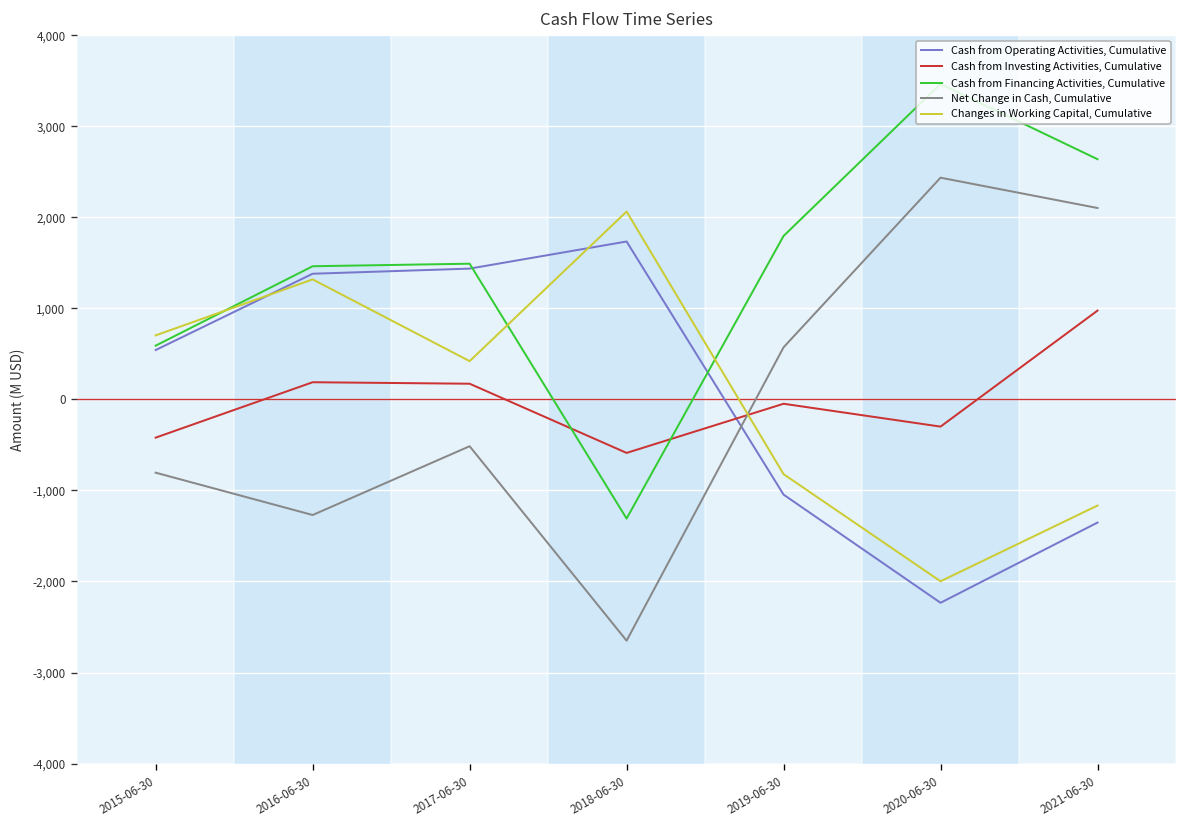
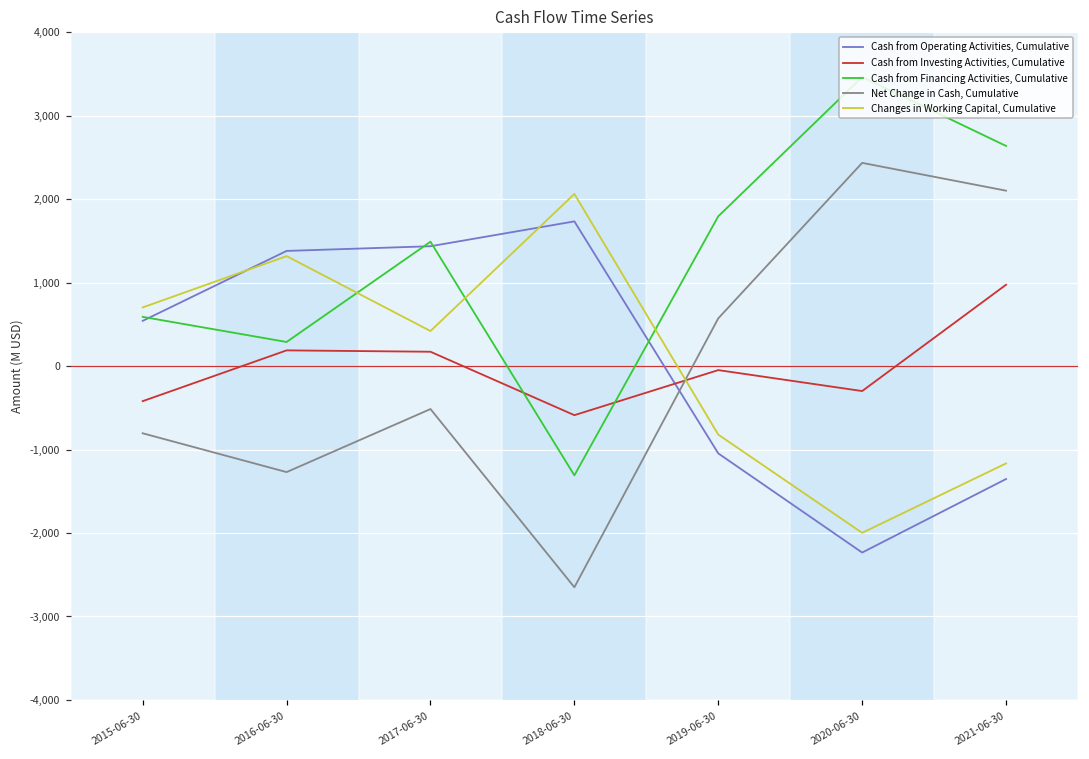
Cash from Financing Activities, Cumulative, 2016-06-30: 1,500 -> 300
